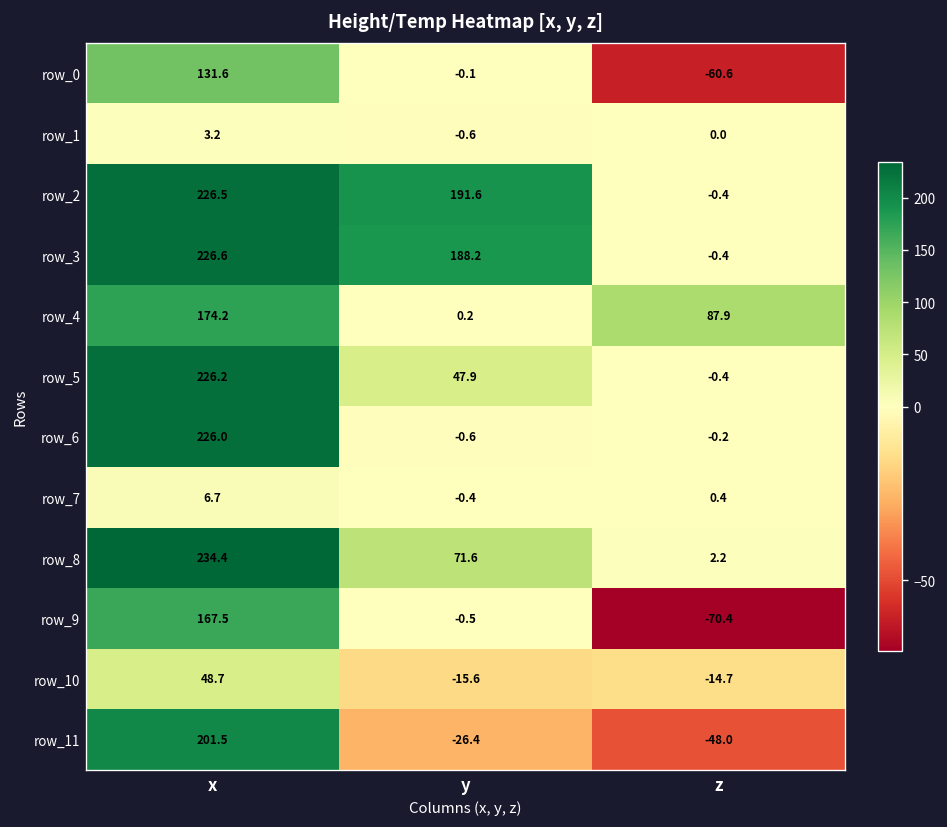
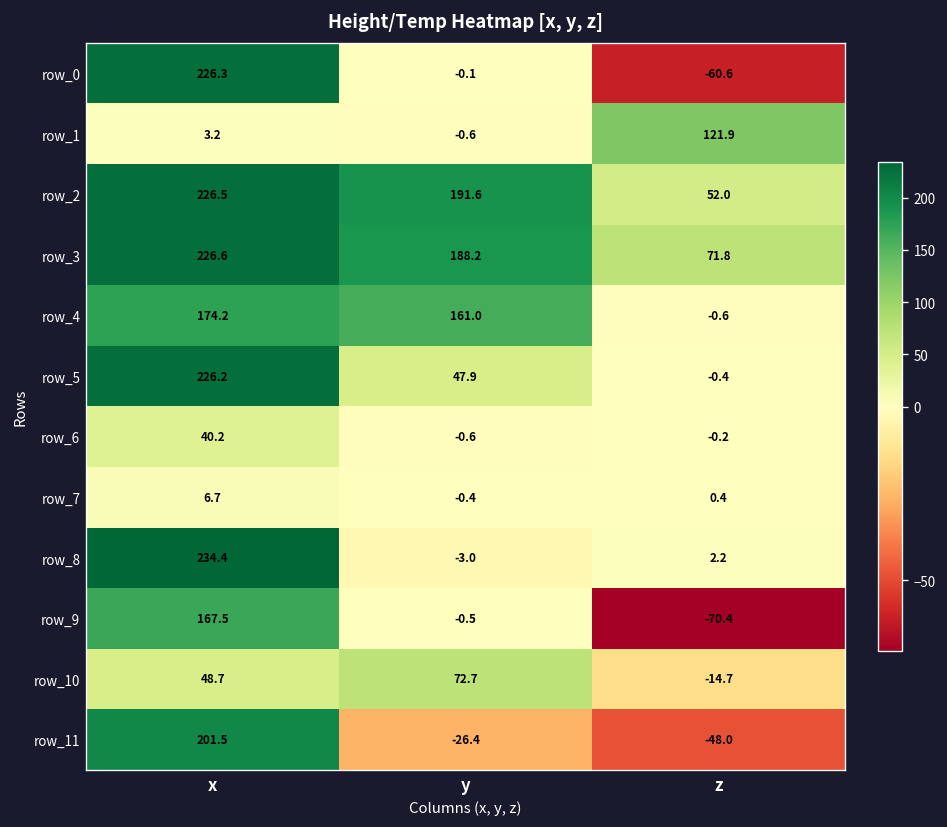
row_0, x: 131.6 -> 226.3
row_1, z: 0.0 -> 121.9
row_2, z: -0.4 -> 52.0
row_3, z: -0.4 -> 71.8
row_4, y: 0.2 -> 161.0
row_4, z: 87.9 -> -0.6
row_6, x: 226.0 -> 40.2
row_8, y: 71.6 -> -3.0
row_10, y: -15.6 -> 72.7
